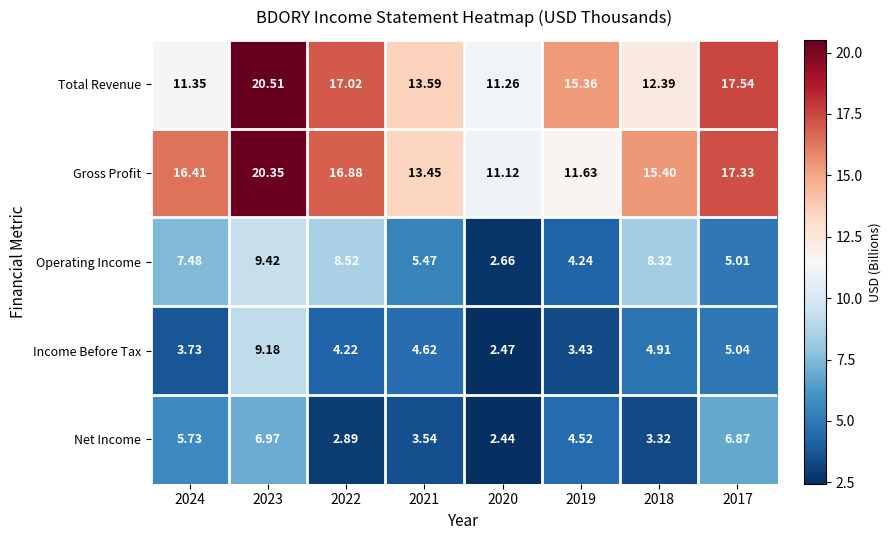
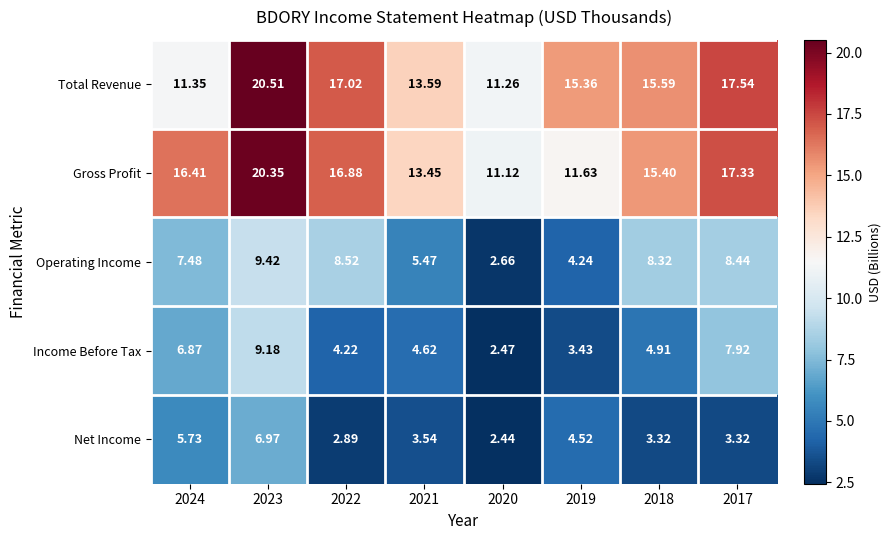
Total Revenue, 2018: 12.39 -> 15.59
Operating Income, 2017: 5.01 -> 8.44
Income Before Tax, 2024: 3.73 -> 6.87
Income Before Tax, 2017: 5.04 -> 7.92
Net Income, 2017: 6.87 -> 3.32
